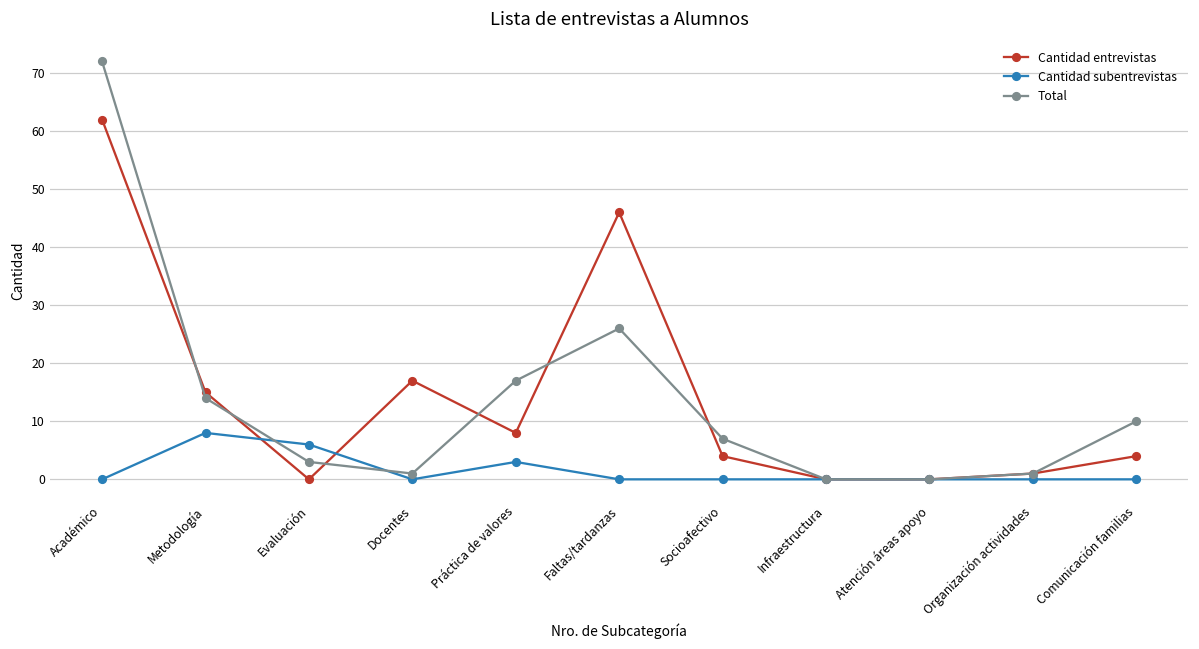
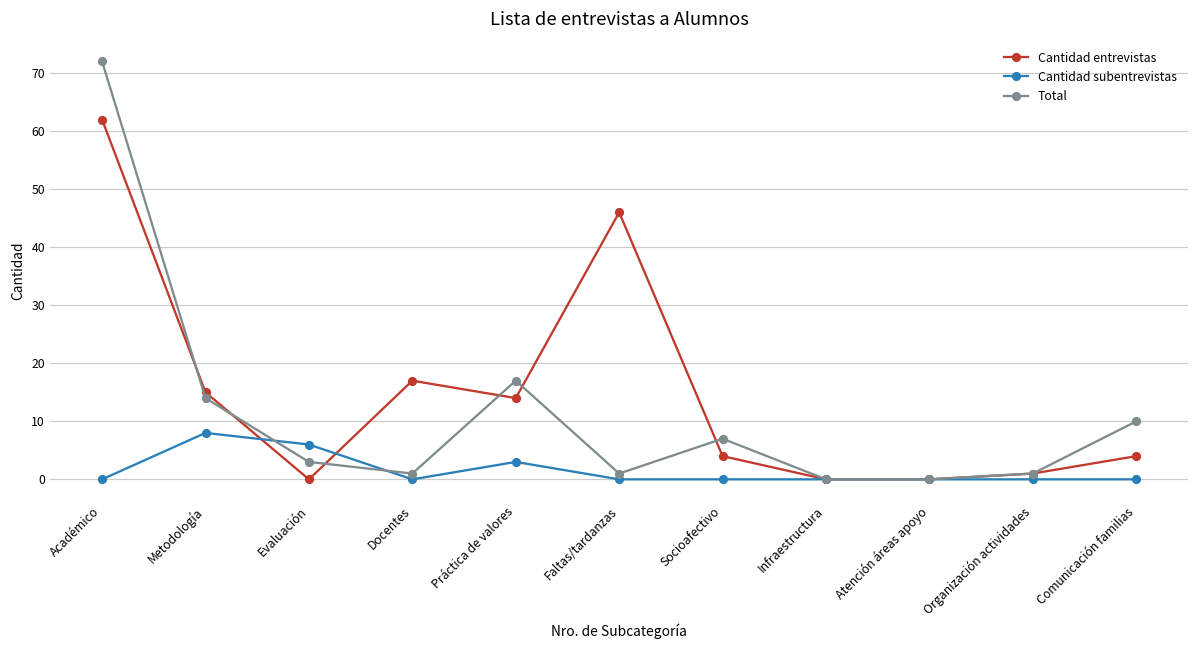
Cantidad entrevistas, Práctica de valores: 8 -> 14
Total, Faltas/tardanzas: 26 -> 1
